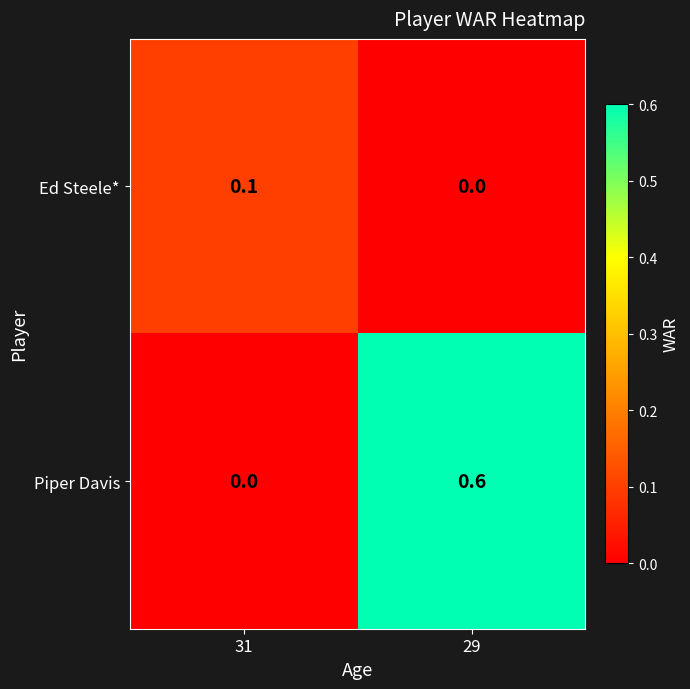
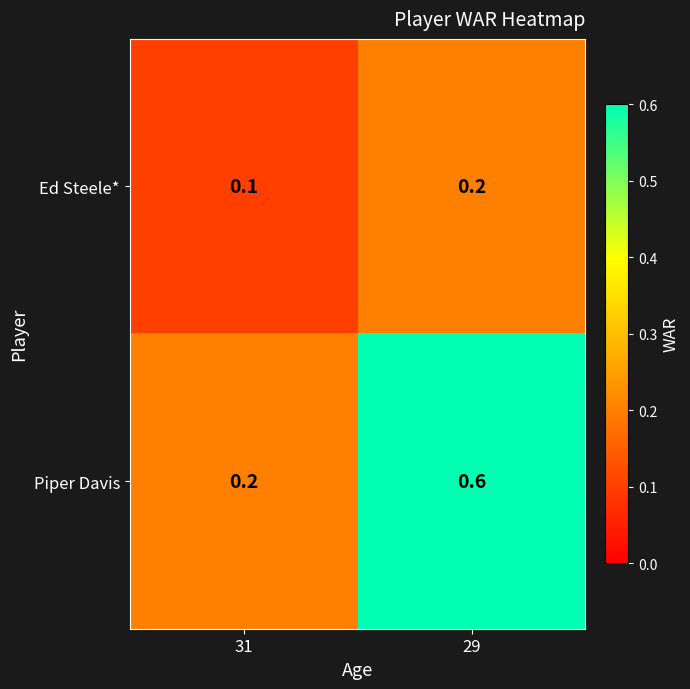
Ed Steele*, 29: 0.0 -> 0.2
Piper Davis, 31: 0.0 -> 0.2
